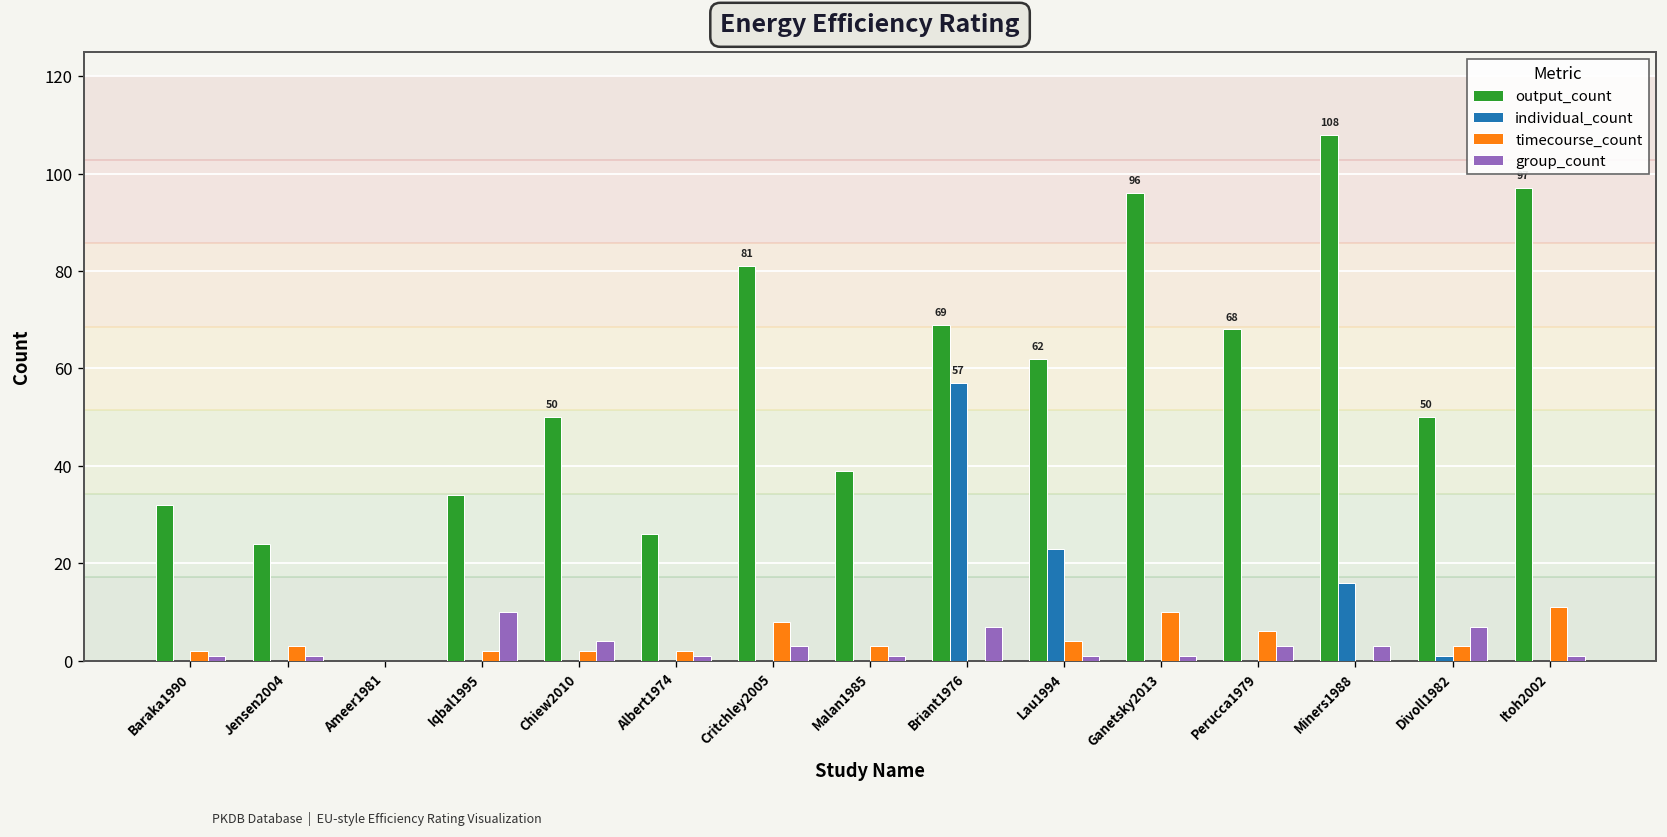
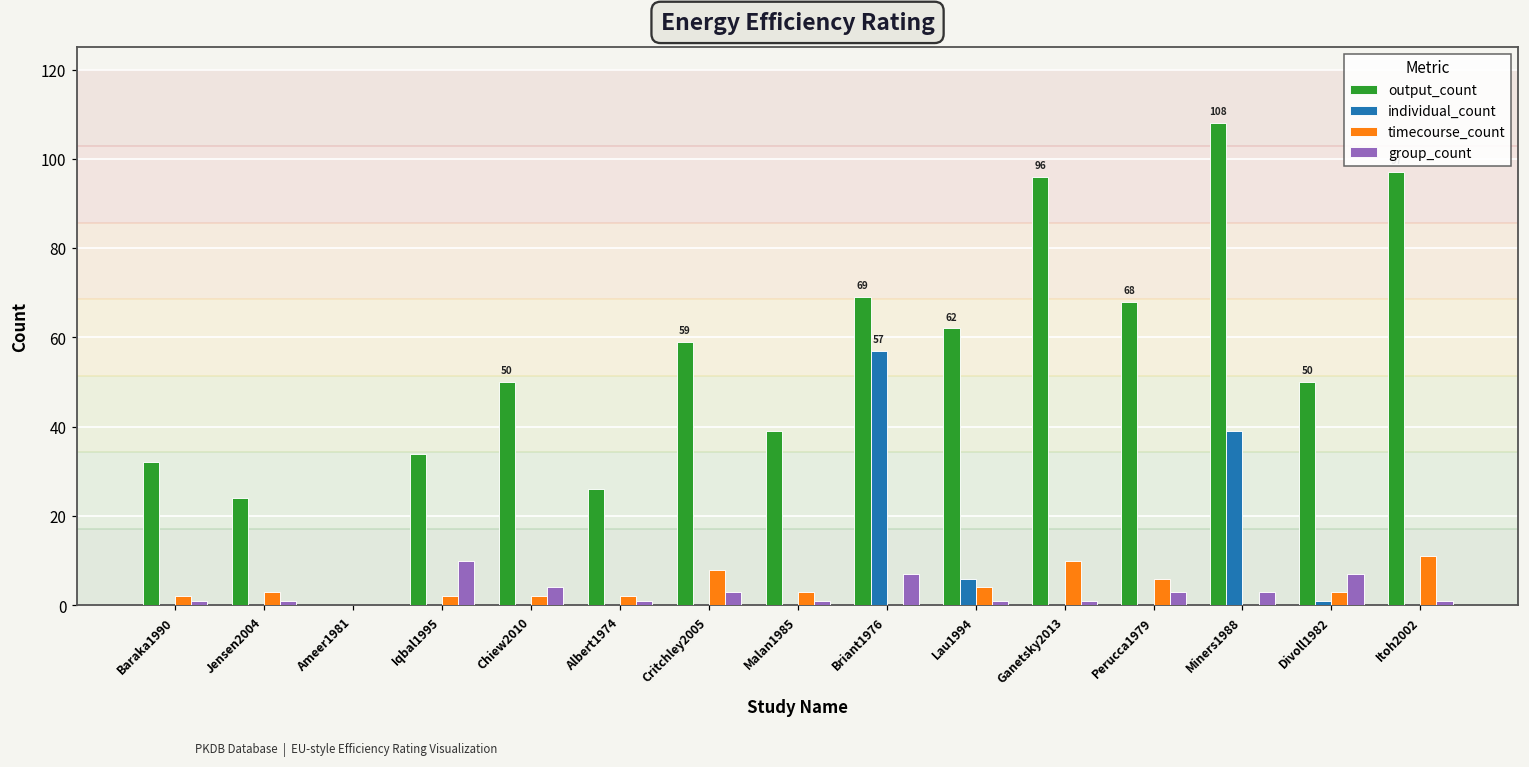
output_count, Critchley2005: 81 -> 59
individual_count, Lau1994: 23 -> 6
individual_count, Miners1988: 16 -> 39
